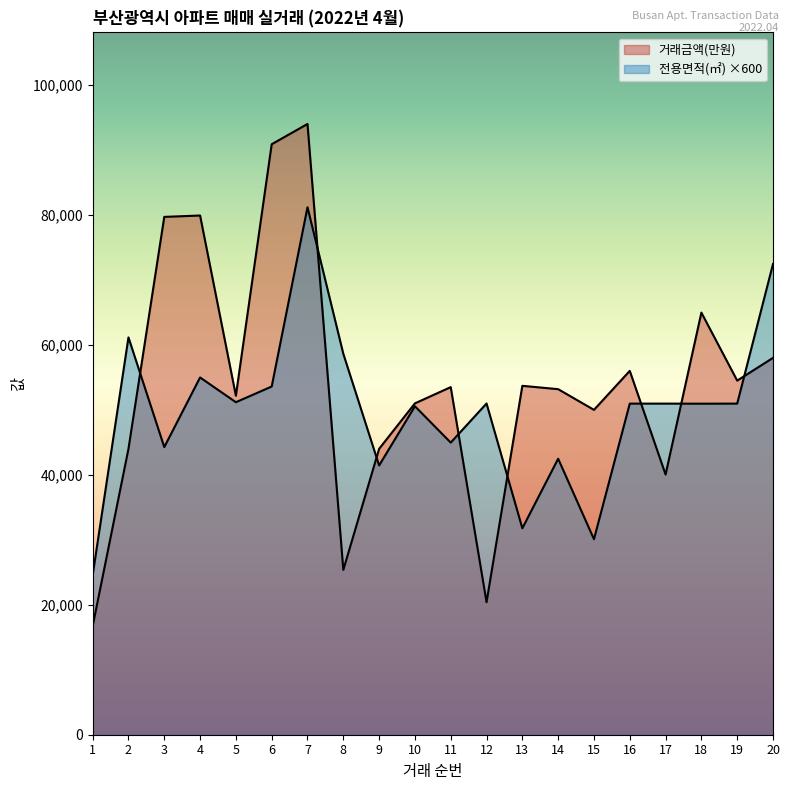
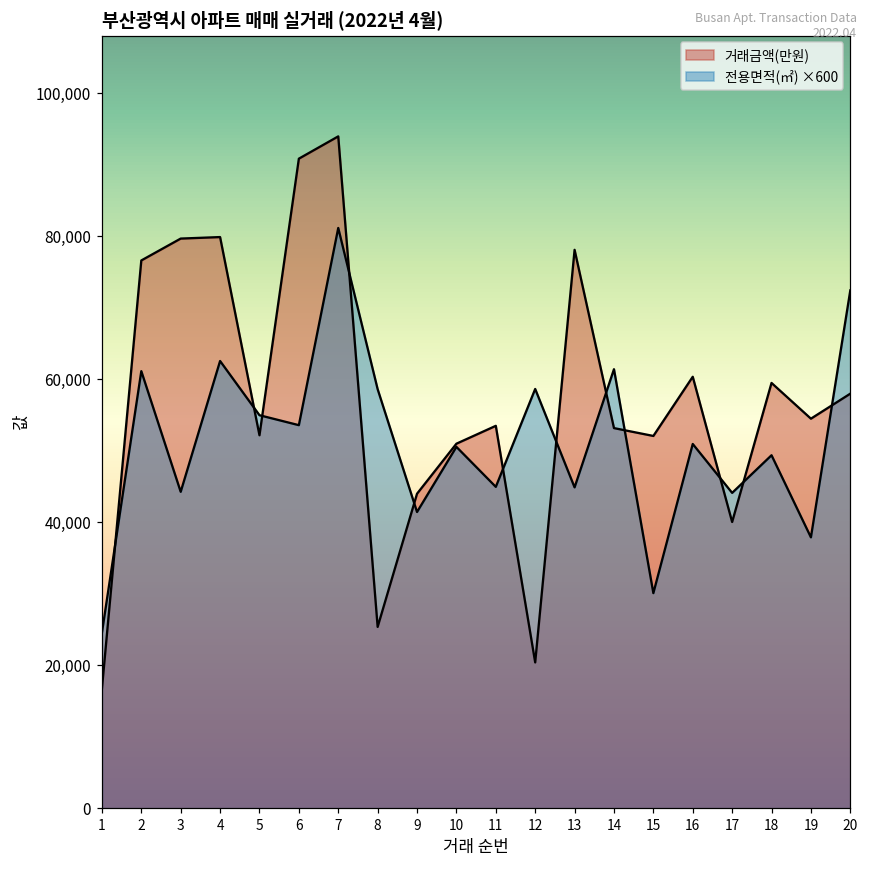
거래금액(만원), 2: 44,000 -> 77,000
전용면적(㎡) ×600, 4: 55,000 -> 63,000
전용면적(㎡) ×600, 5: 51,000 -> 55,000
전용면적(㎡) ×600, 12: 51,000 -> 59,000
거래금액(만원), 13: 54,000 -> 78,000
전용면적(㎡) ×600, 13: 32,000 -> 45,000
전용면적(㎡) ×600, 14: 42,000 -> 61,000
거래금액(만원), 15: 50,000 -> 52,000
거래금액(만원), 16: 56,000 -> 60,000
전용면적(㎡) ×600, 17: 51,000 -> 44,000
거래금액(만원), 18: 65,000 -> 60,000
전용면적(㎡) ×600, 18: 51,000 -> 49,000
전용면적(㎡) ×600, 19: 51,000 -> 38,000
